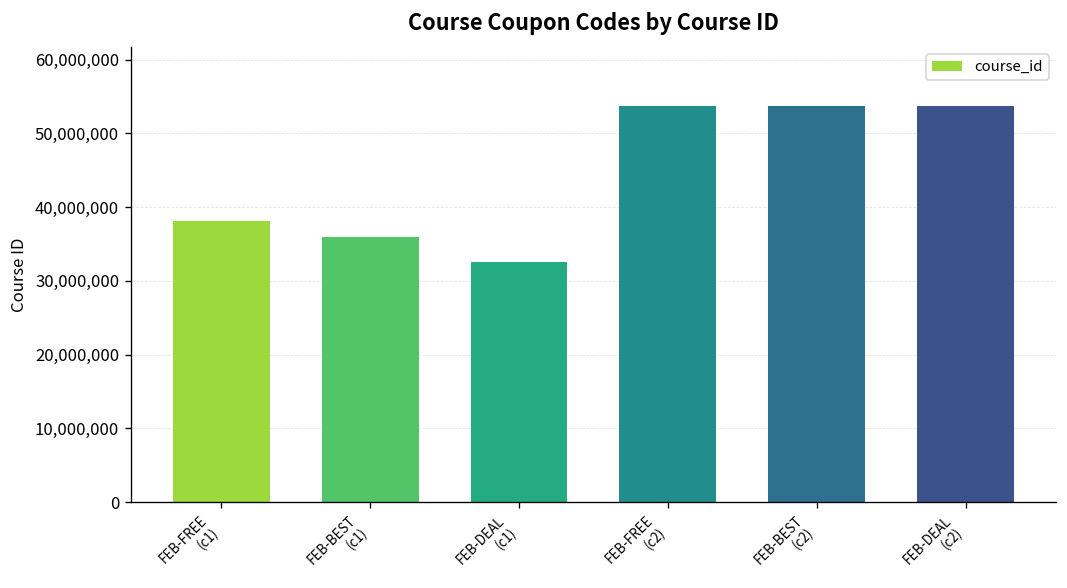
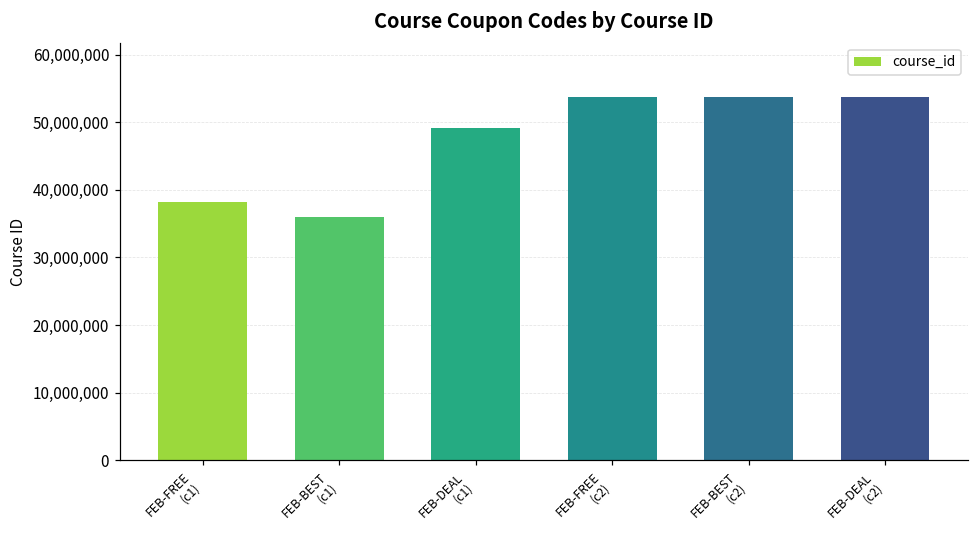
FEB-DEAL (c1): 33,000,000 -> 49,000,000
